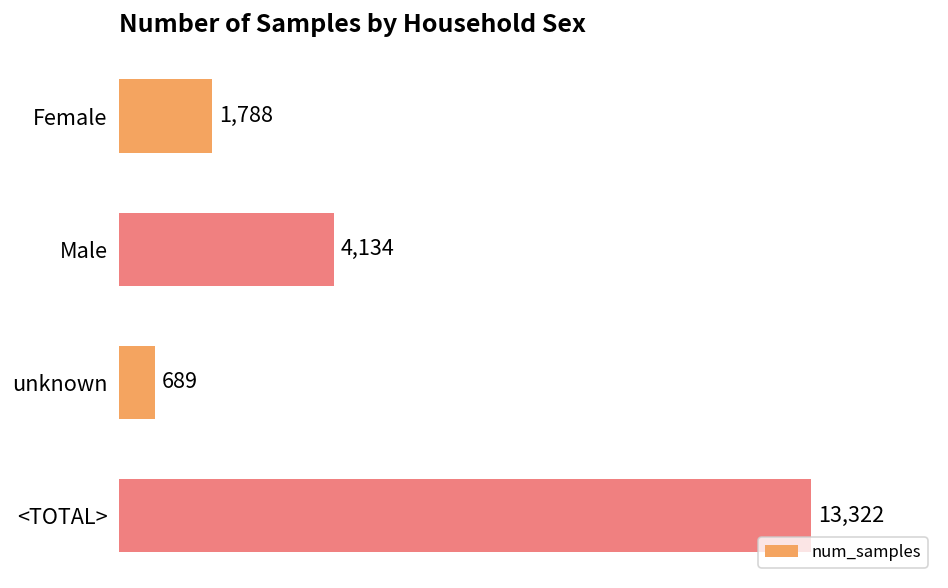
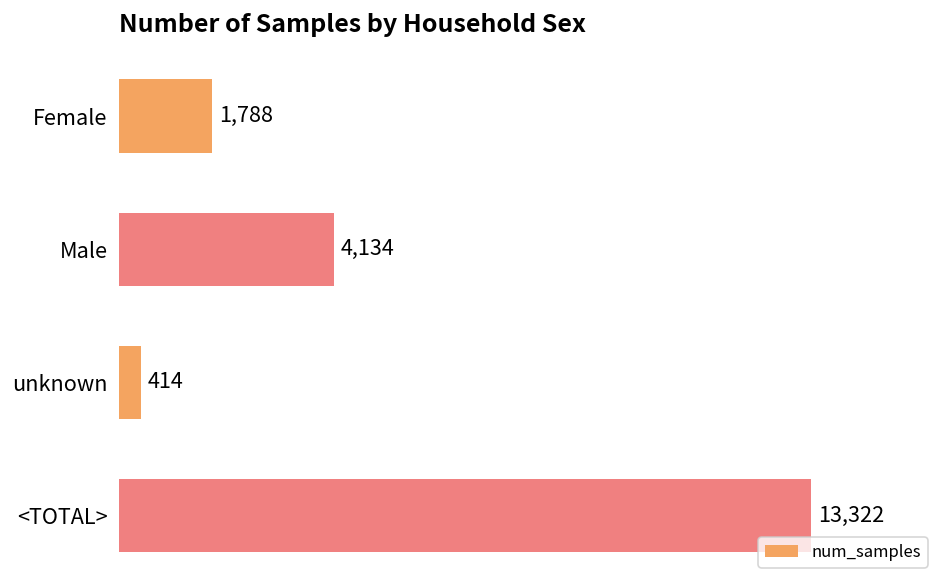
unknown: 689 -> 414
